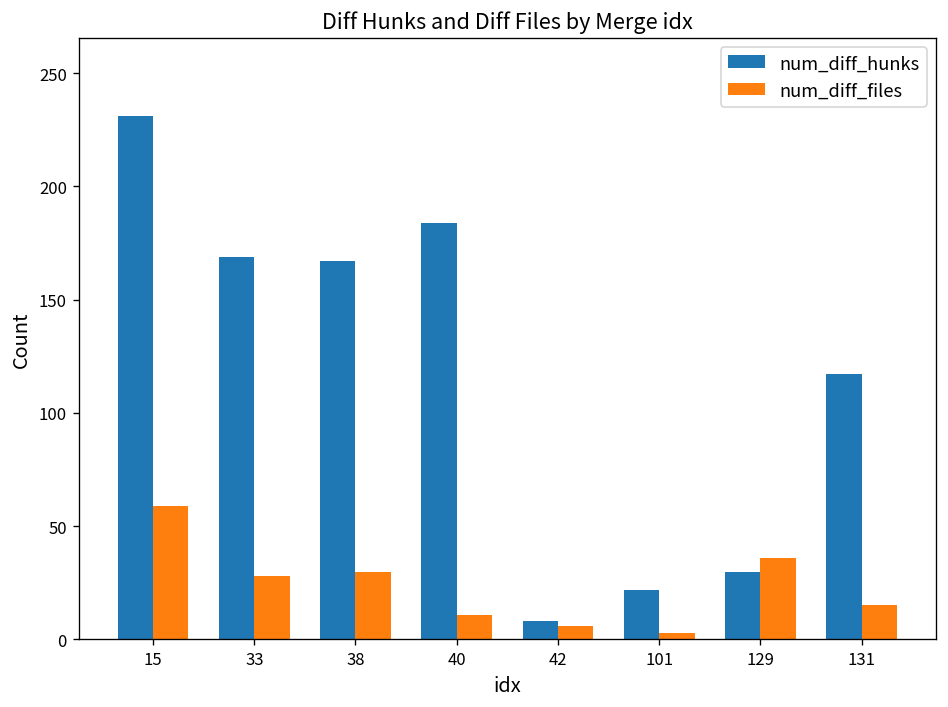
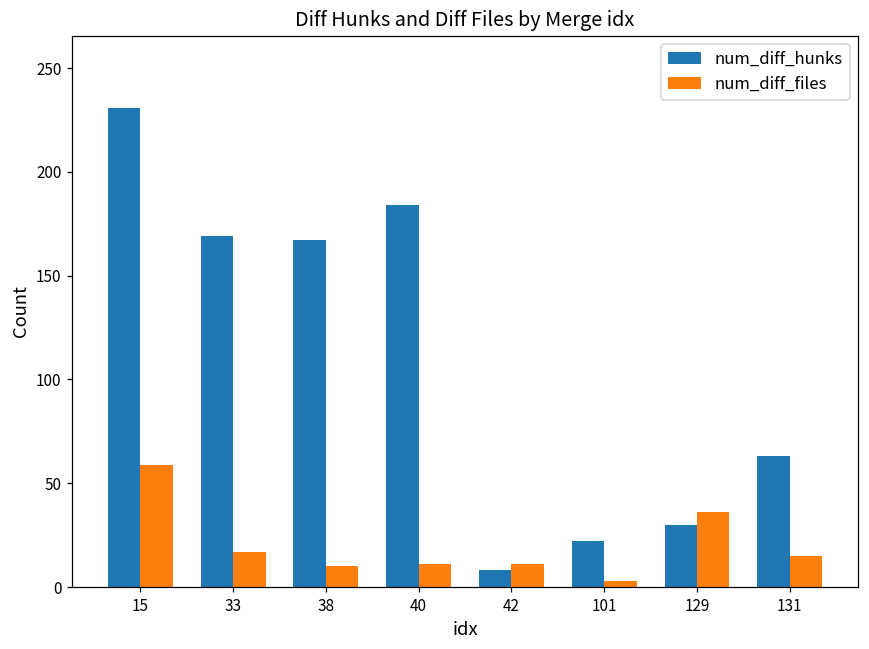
num_diff_files, 33: 28 -> 17
num_diff_files, 38: 30 -> 10
num_diff_files, 42: 6 -> 11
num_diff_hunks, 131: 117 -> 63
